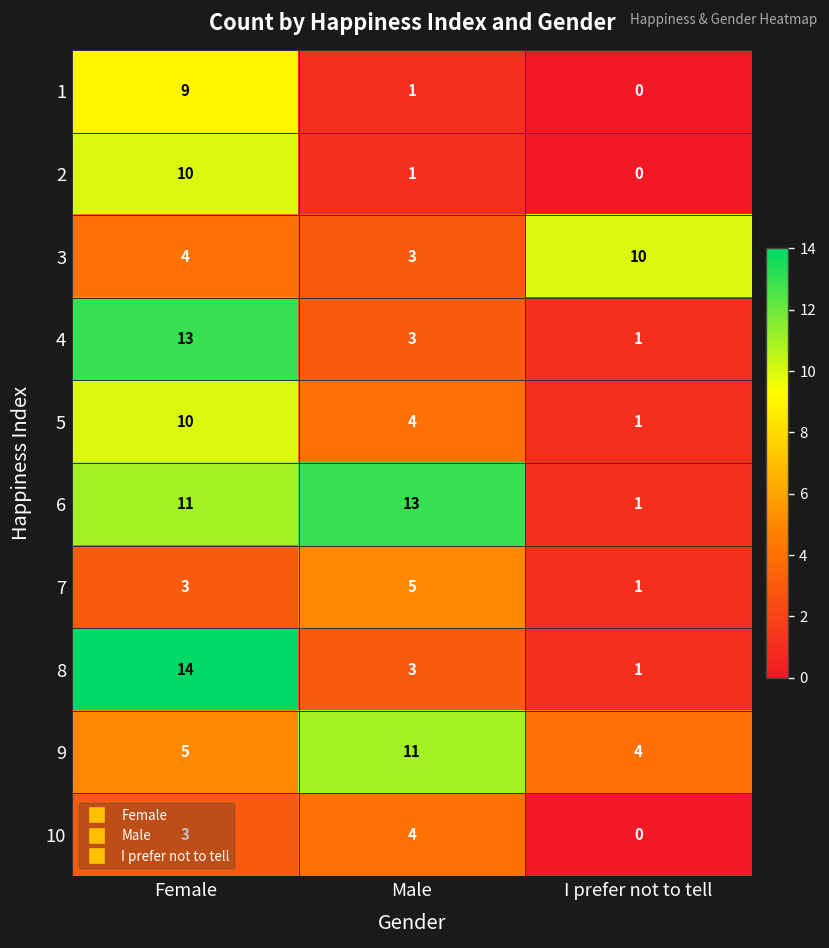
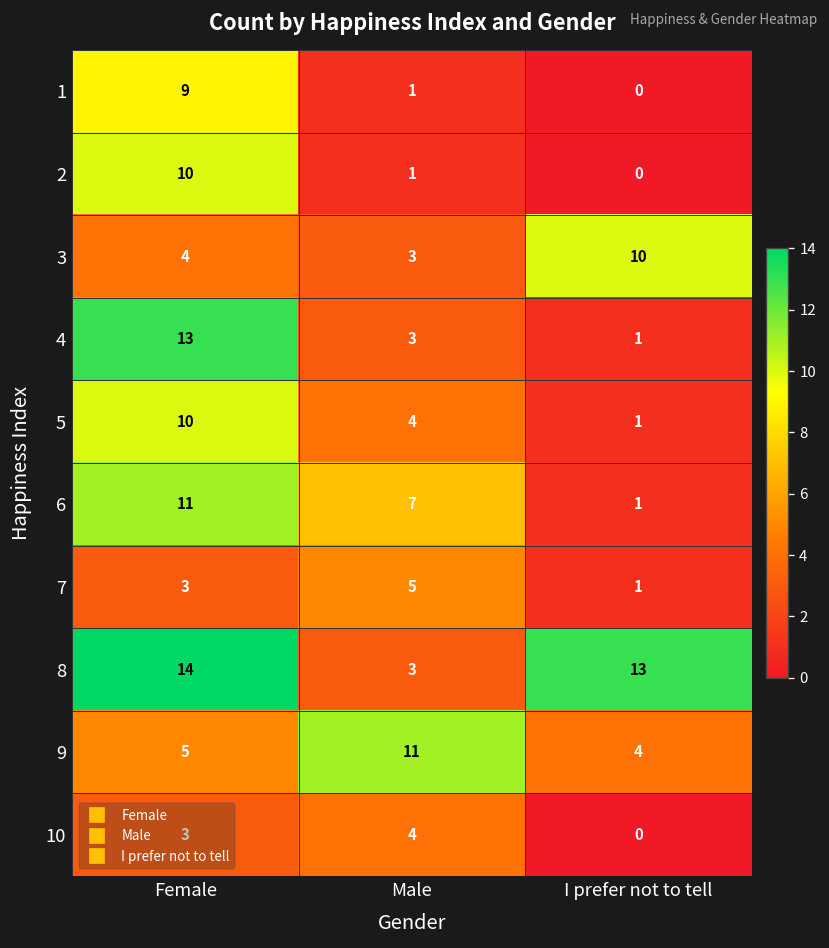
6, Male: 13 -> 7
8, I prefer not to tell: 1 -> 13
